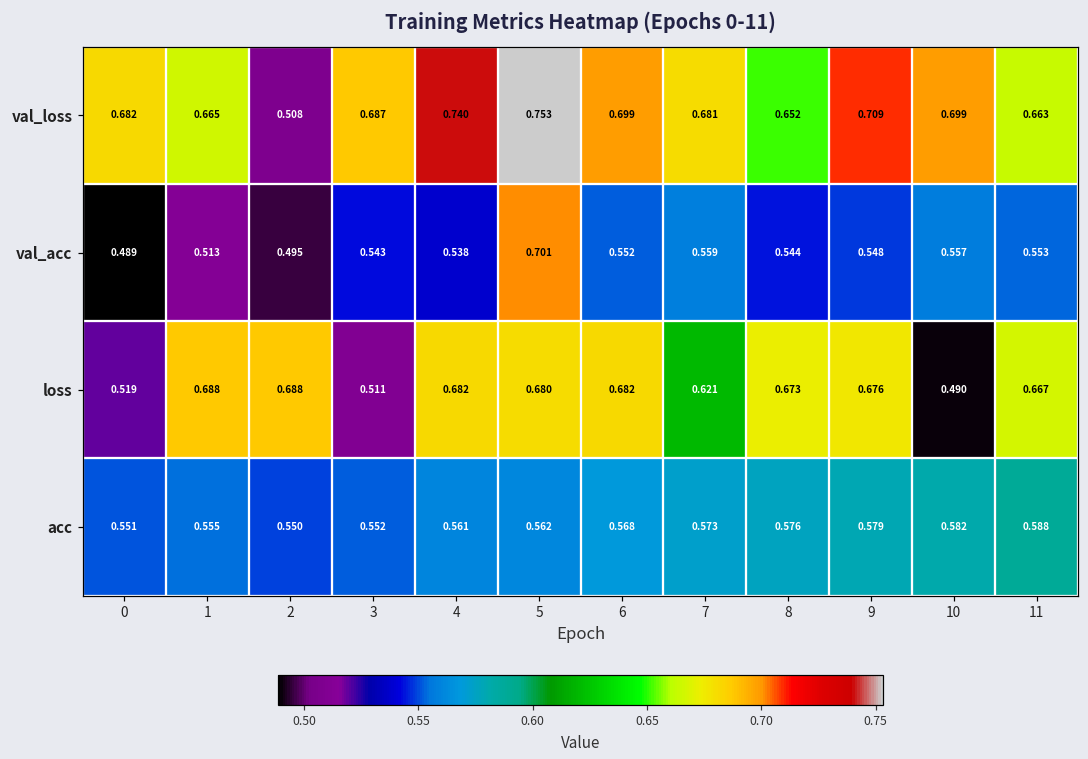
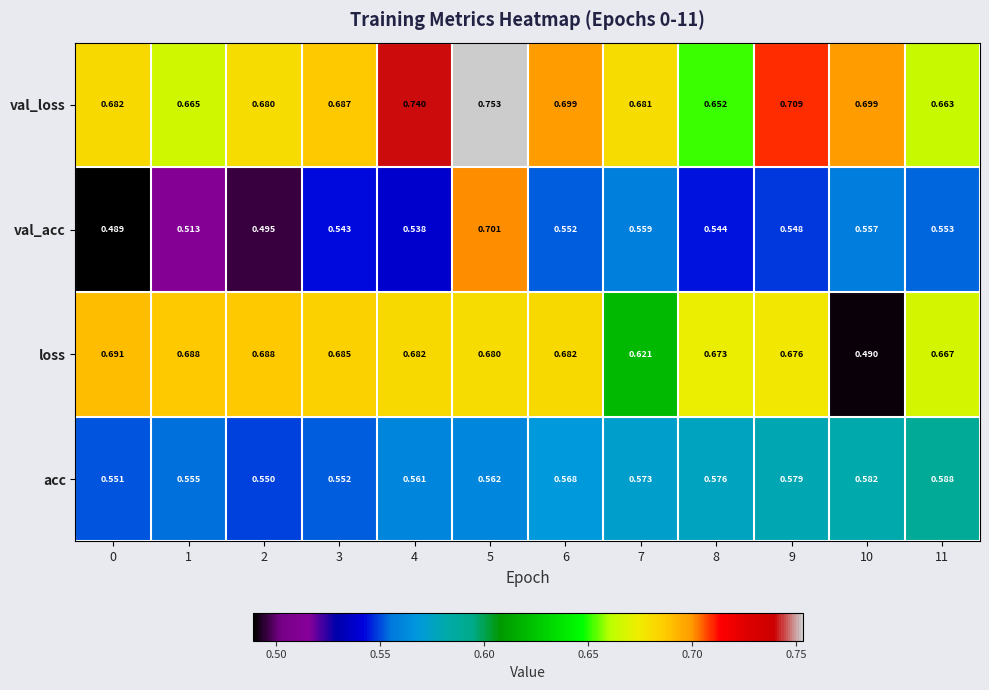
val_loss, 2: 0.508 -> 0.680
loss, 0: 0.519 -> 0.691
loss, 3: 0.511 -> 0.685
